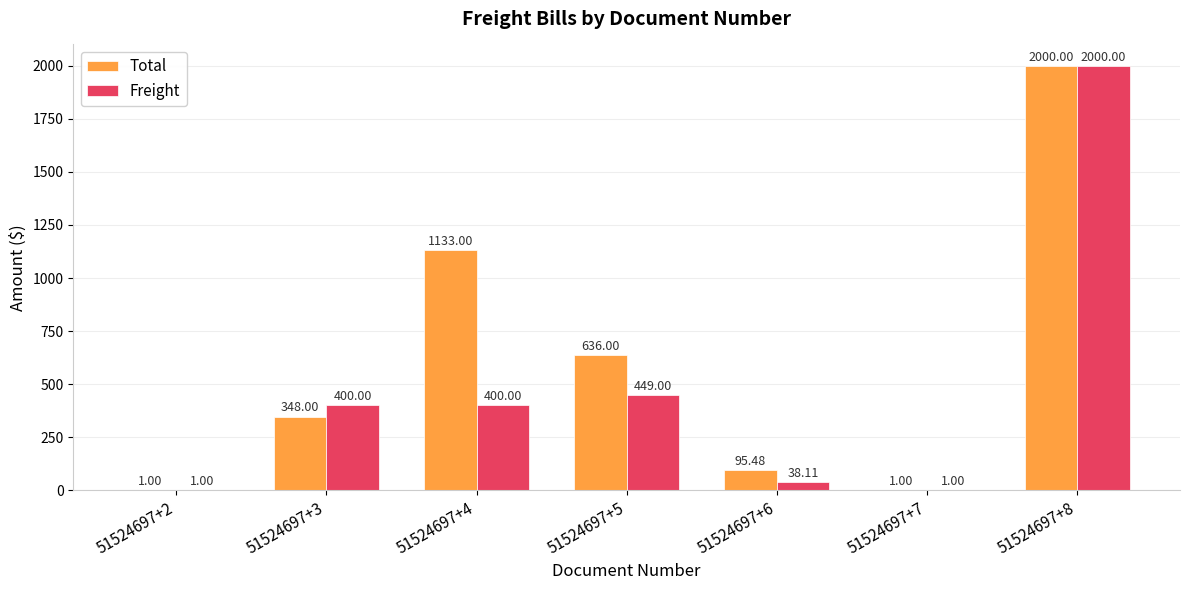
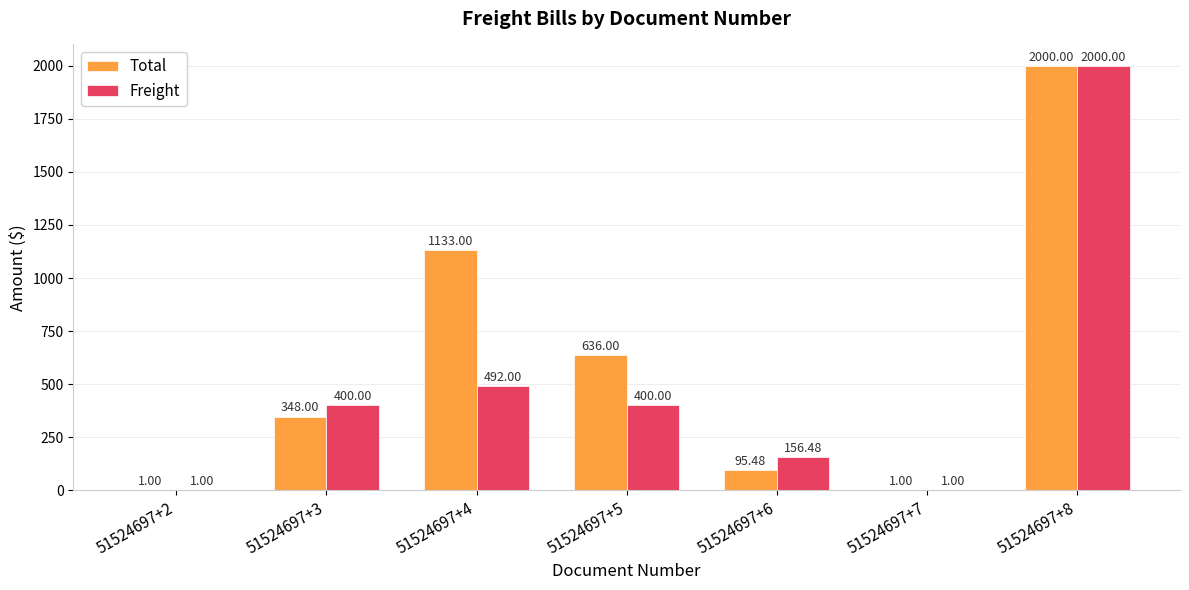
Freight, 51524697+4: 400.00 -> 492.00
Freight, 51524697+5: 449.00 -> 400.00
Freight, 51524697+6: 38.11 -> 156.48
